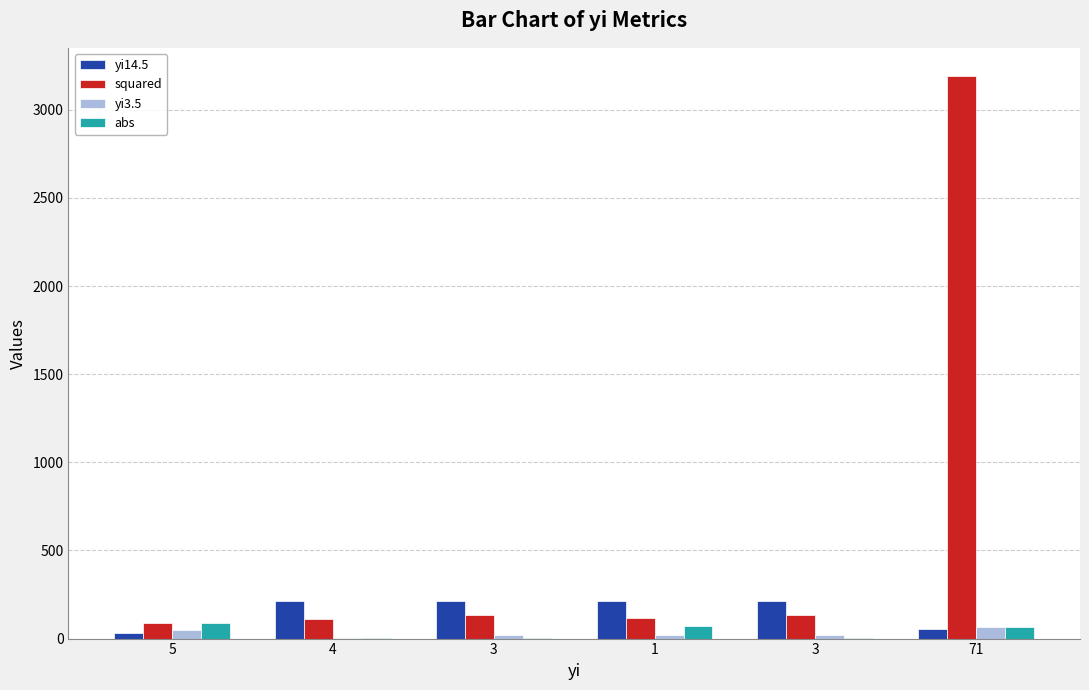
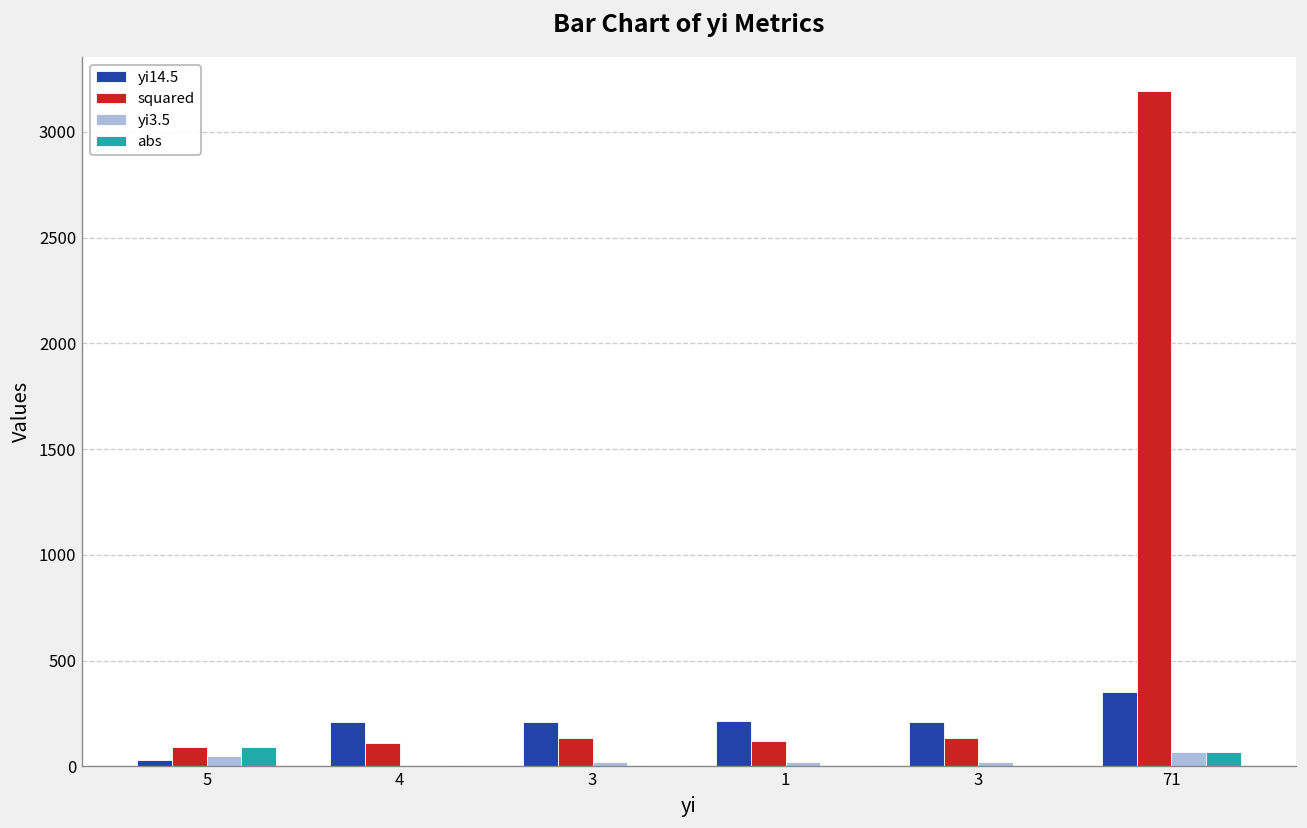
abs, 1: 70 -> 0
yi14.5, 71: 60 -> 350
